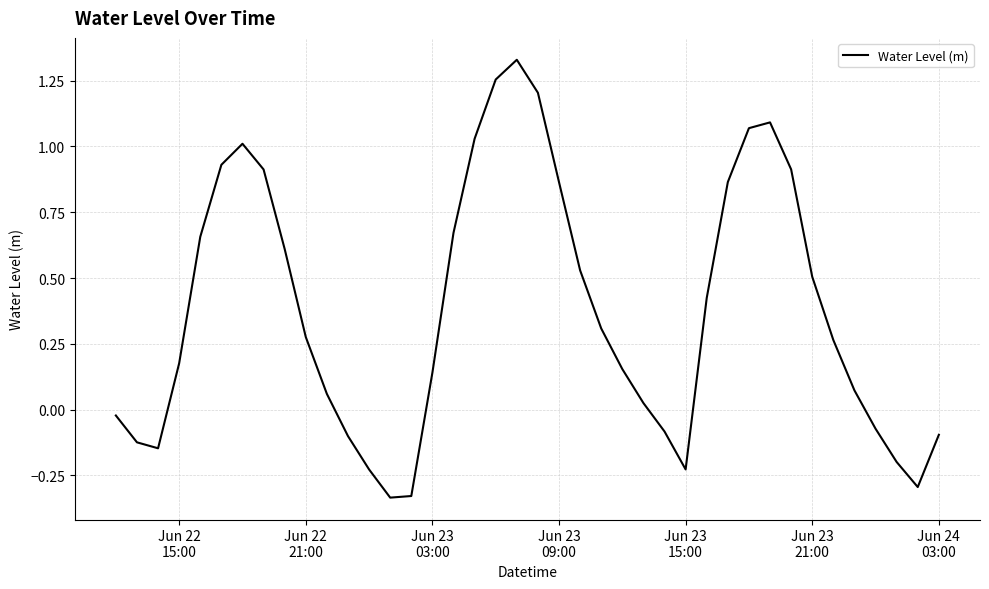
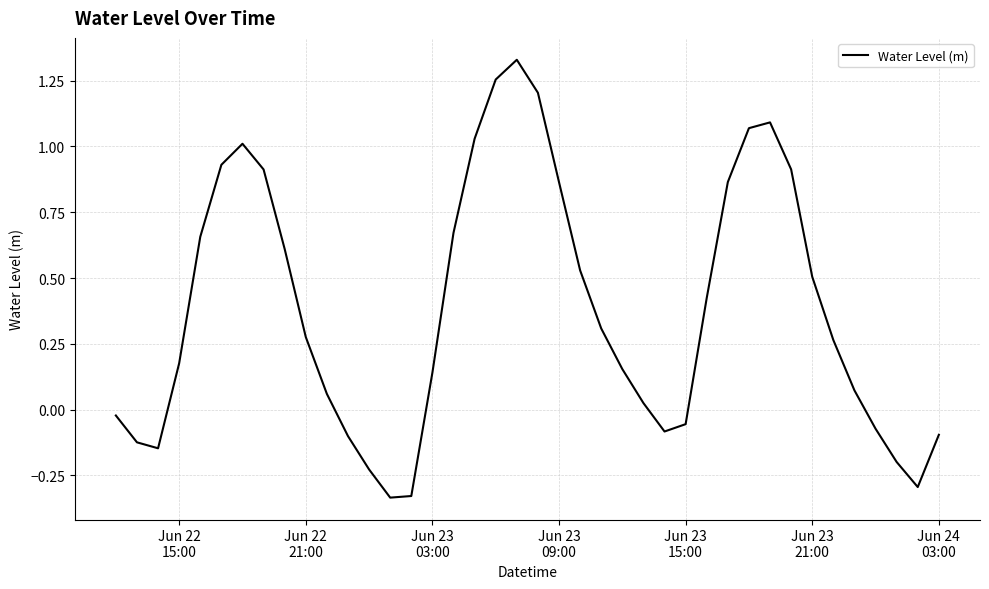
Jun 23 15:00: -0.23 -> -0.06
